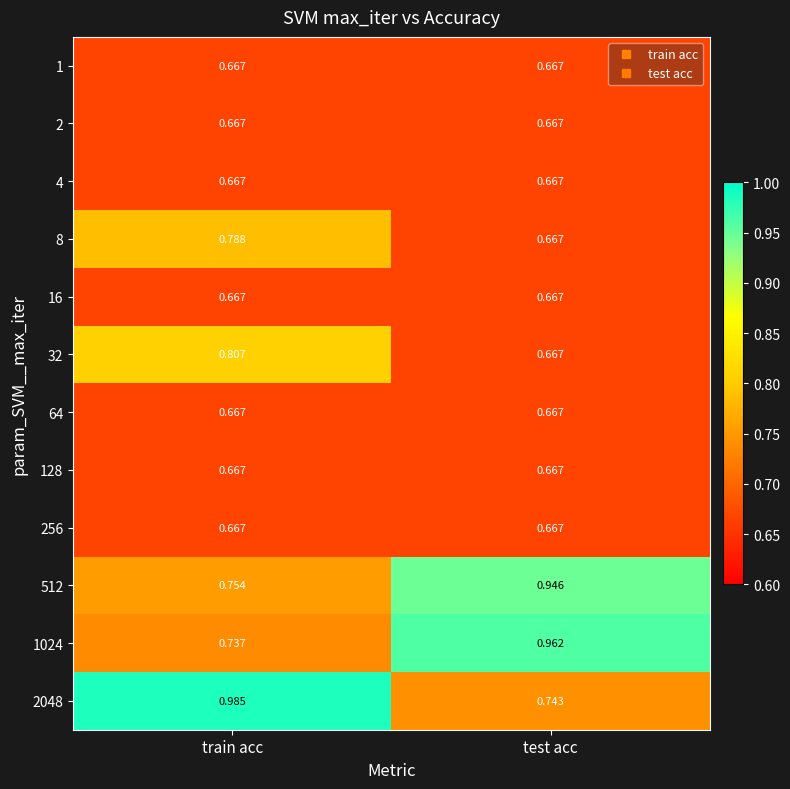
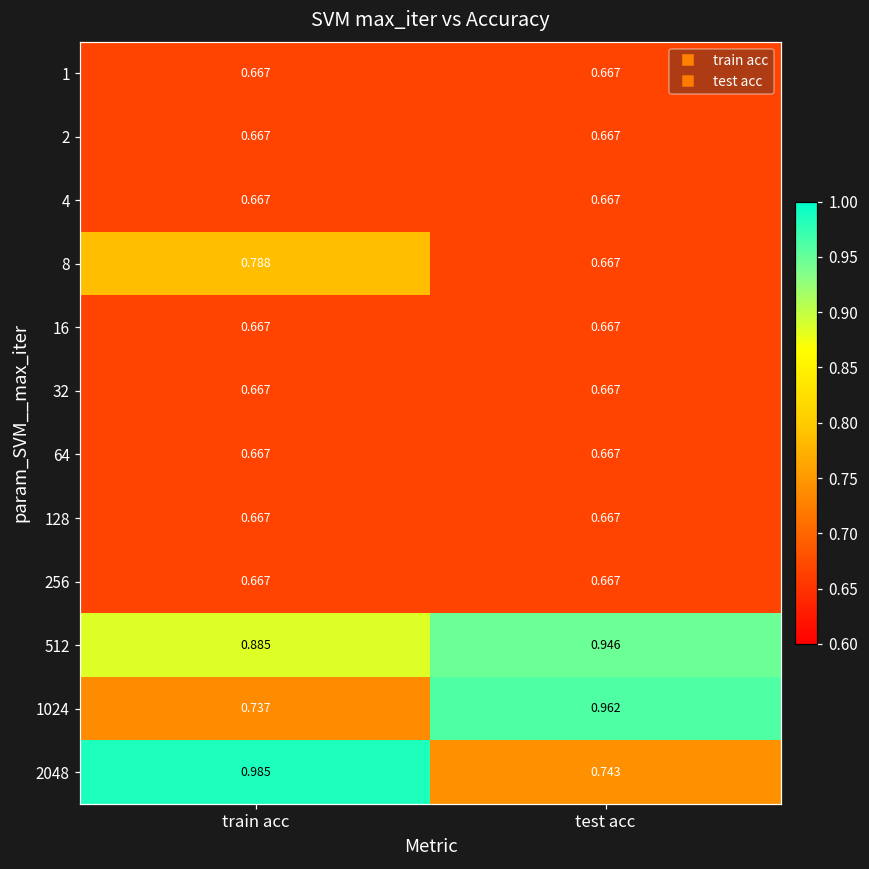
32, train acc: 0.807 -> 0.667
512, train acc: 0.754 -> 0.885
